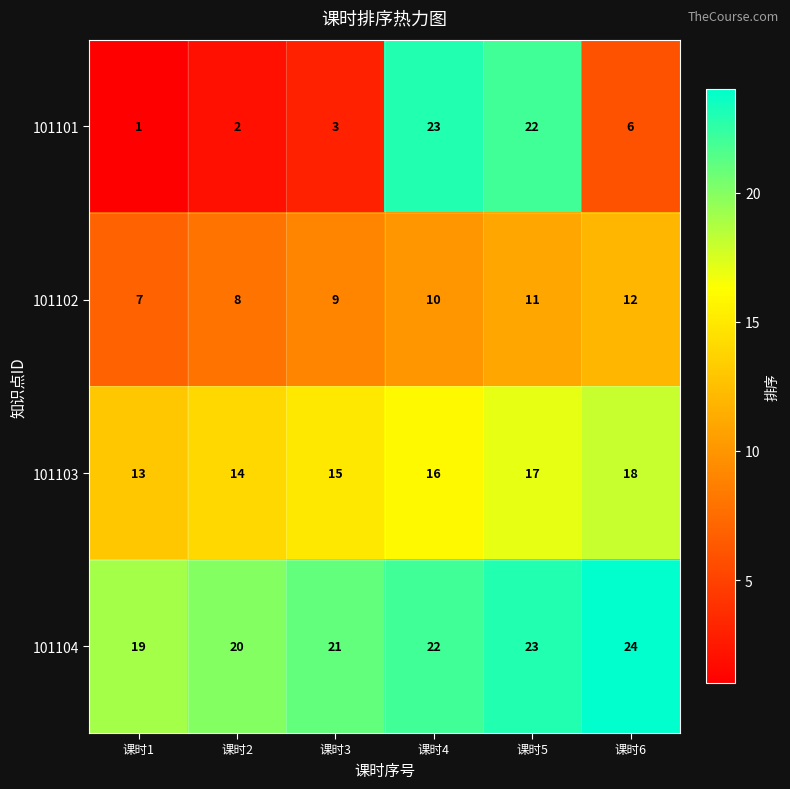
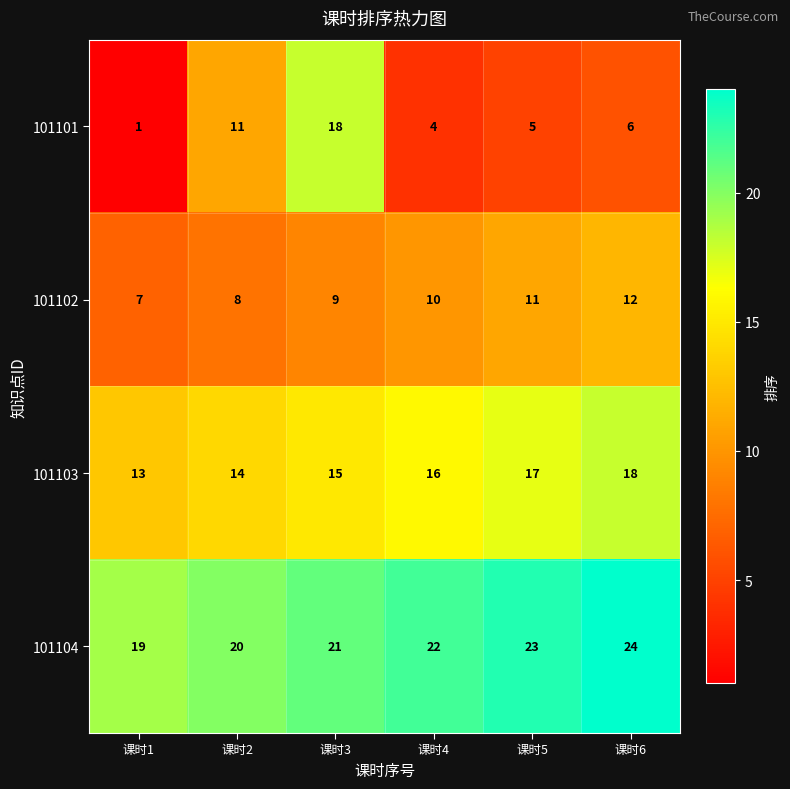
101101, 课时2: 2 -> 11
101101, 课时3: 3 -> 18
101101, 课时4: 23 -> 4
101101, 课时5: 22 -> 5
